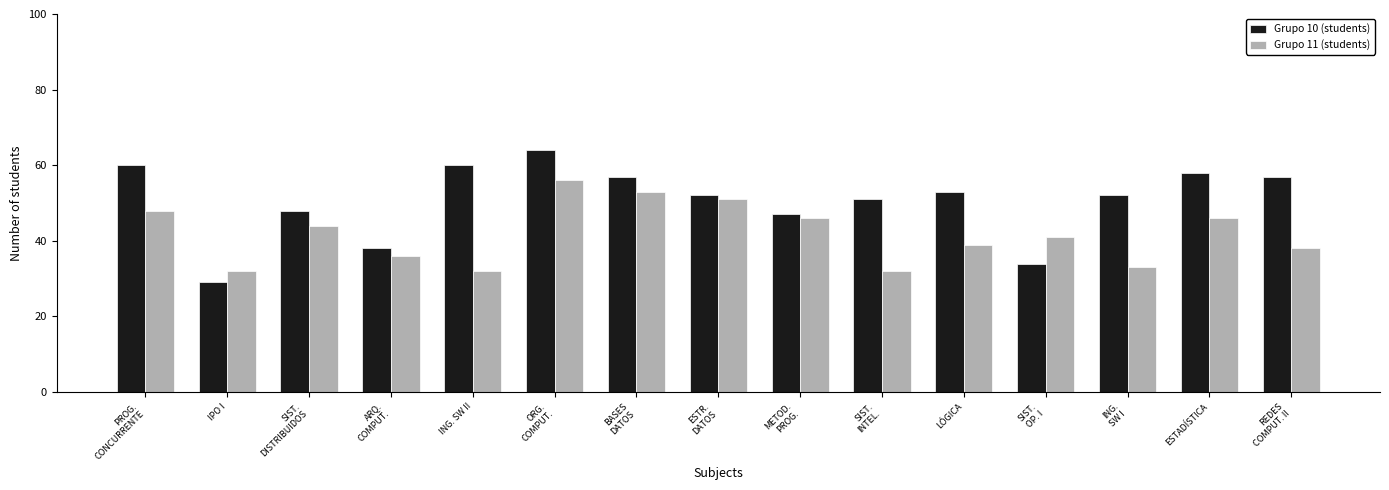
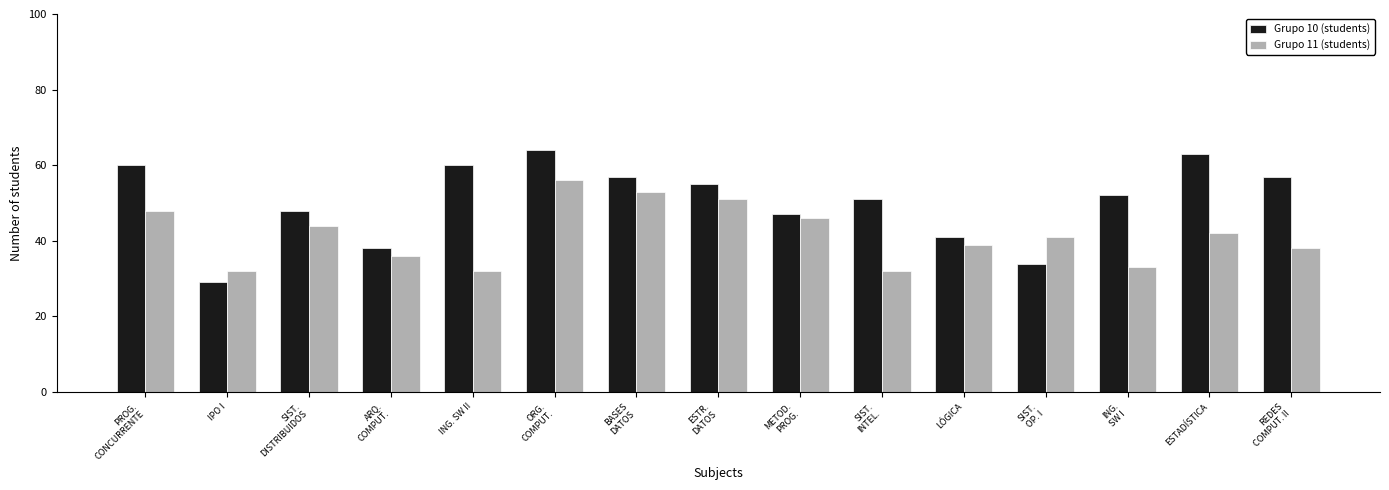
Grupo 10 (students), ESTR. DATOS: 52 -> 55
Grupo 10 (students), LÓGICA: 53 -> 41
Grupo 10 (students), ESTADÍSTICA: 58 -> 63
Grupo 11 (students), ESTADÍSTICA: 46 -> 42
